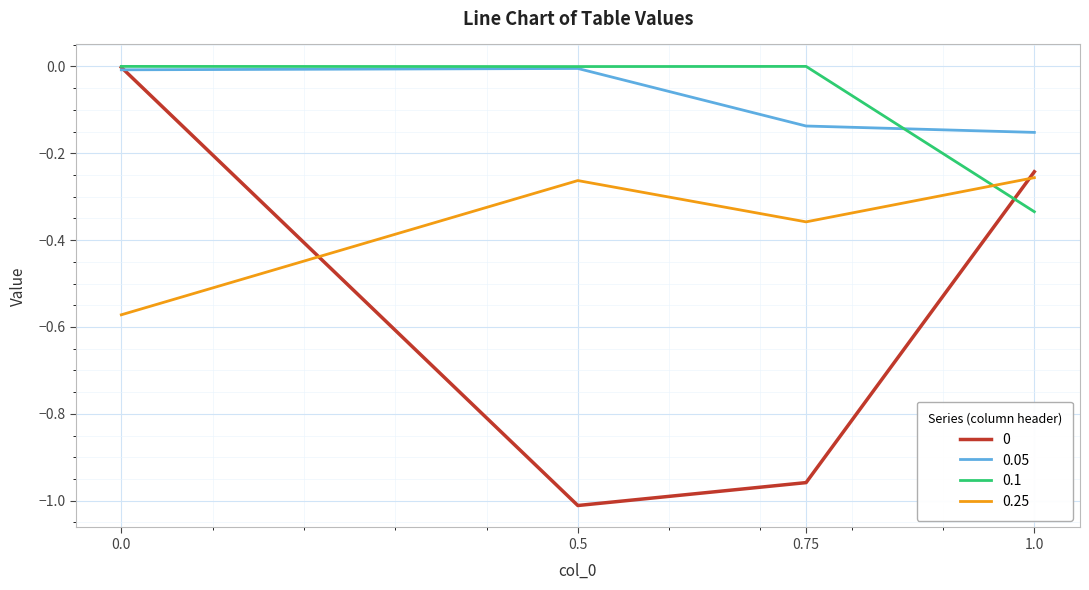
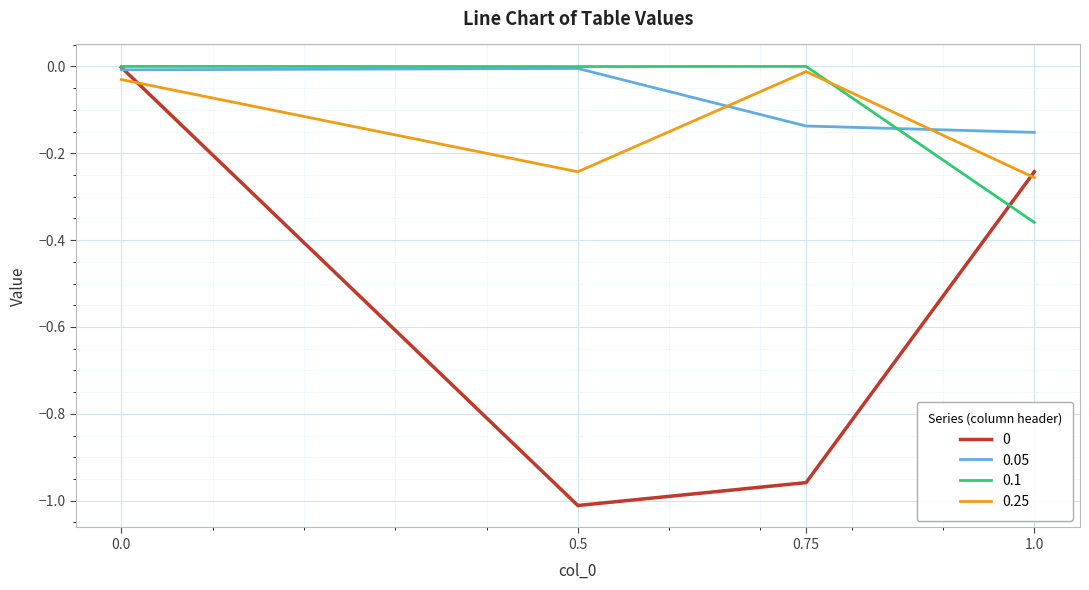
0.25, 0.0: -0.57 -> -0.03
0.25, 0.5: -0.26 -> -0.24
0.25, 0.75: -0.36 -> -0.01
0.1, 1.0: -0.33 -> -0.36
